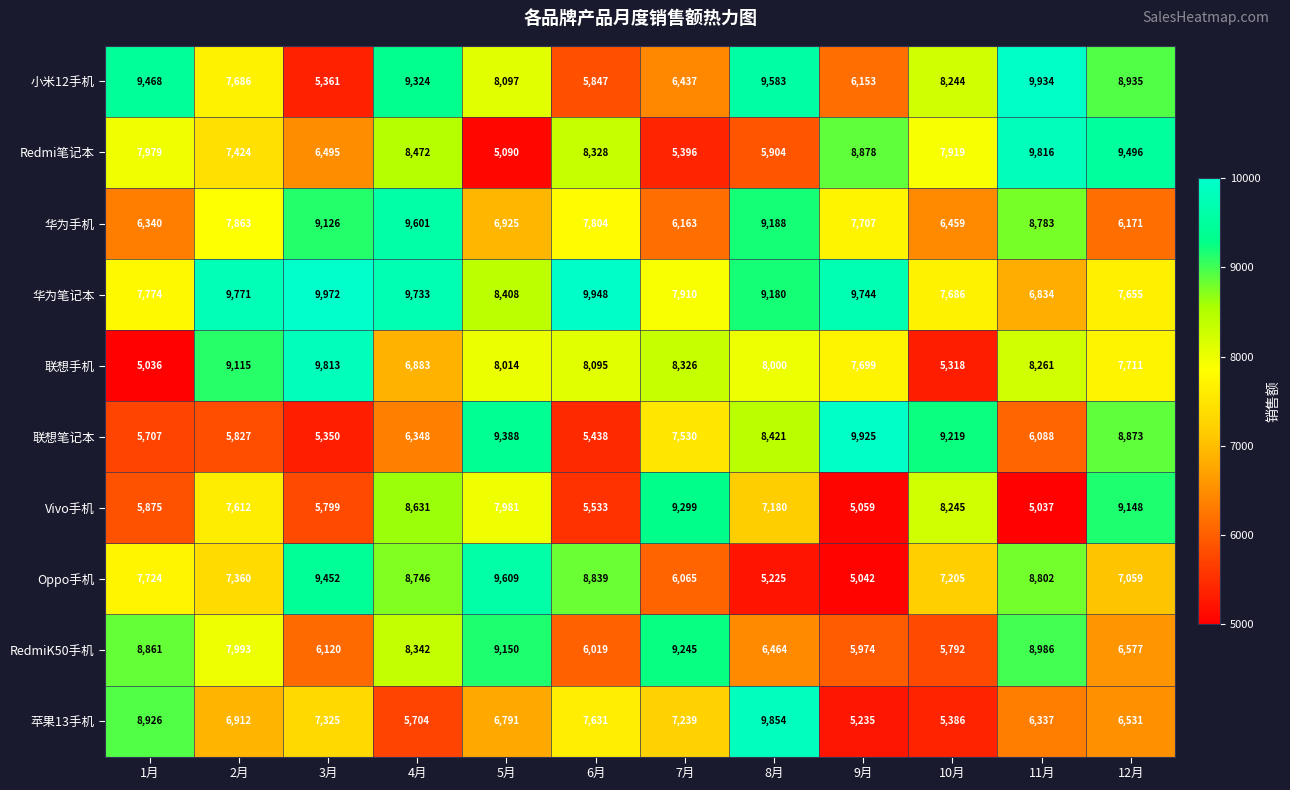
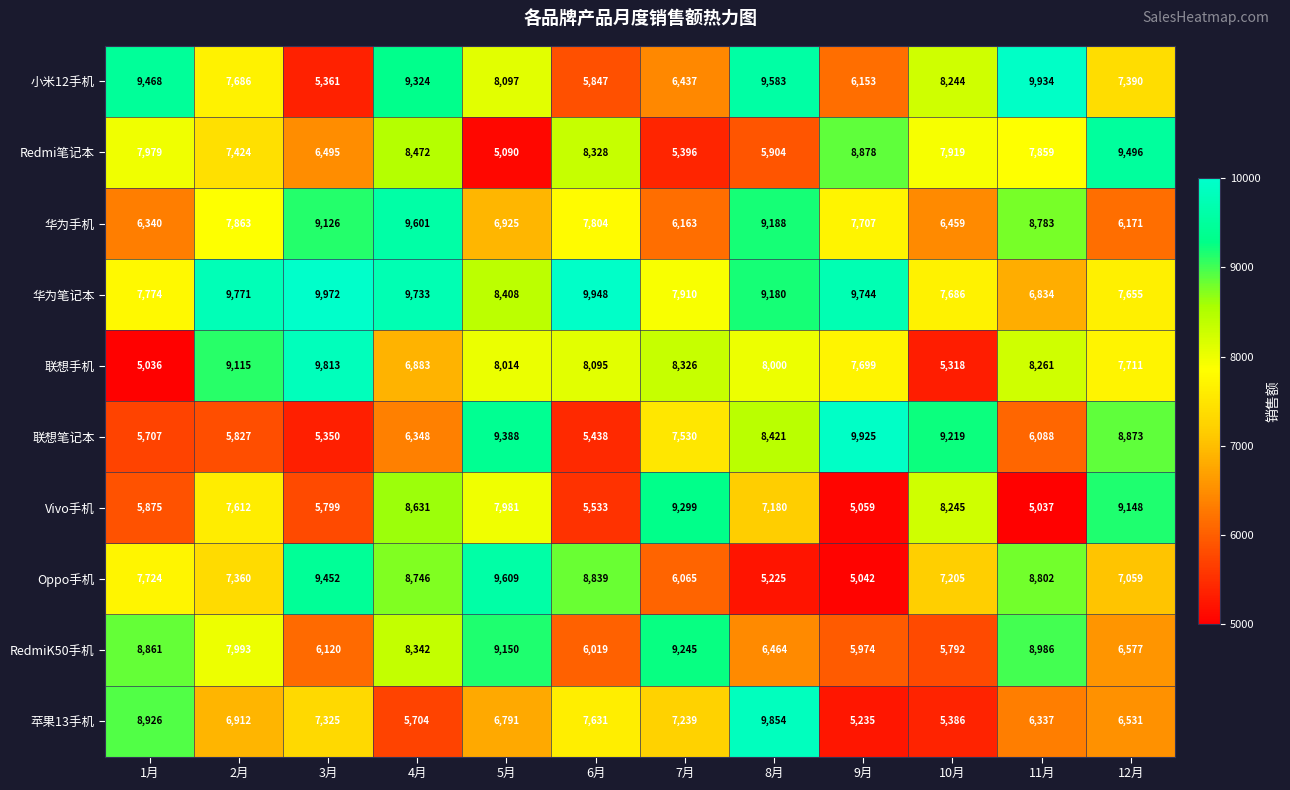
小米12手机, 12月: 8,935 -> 7,390
Redmi笔记本, 11月: 9,816 -> 7,859
